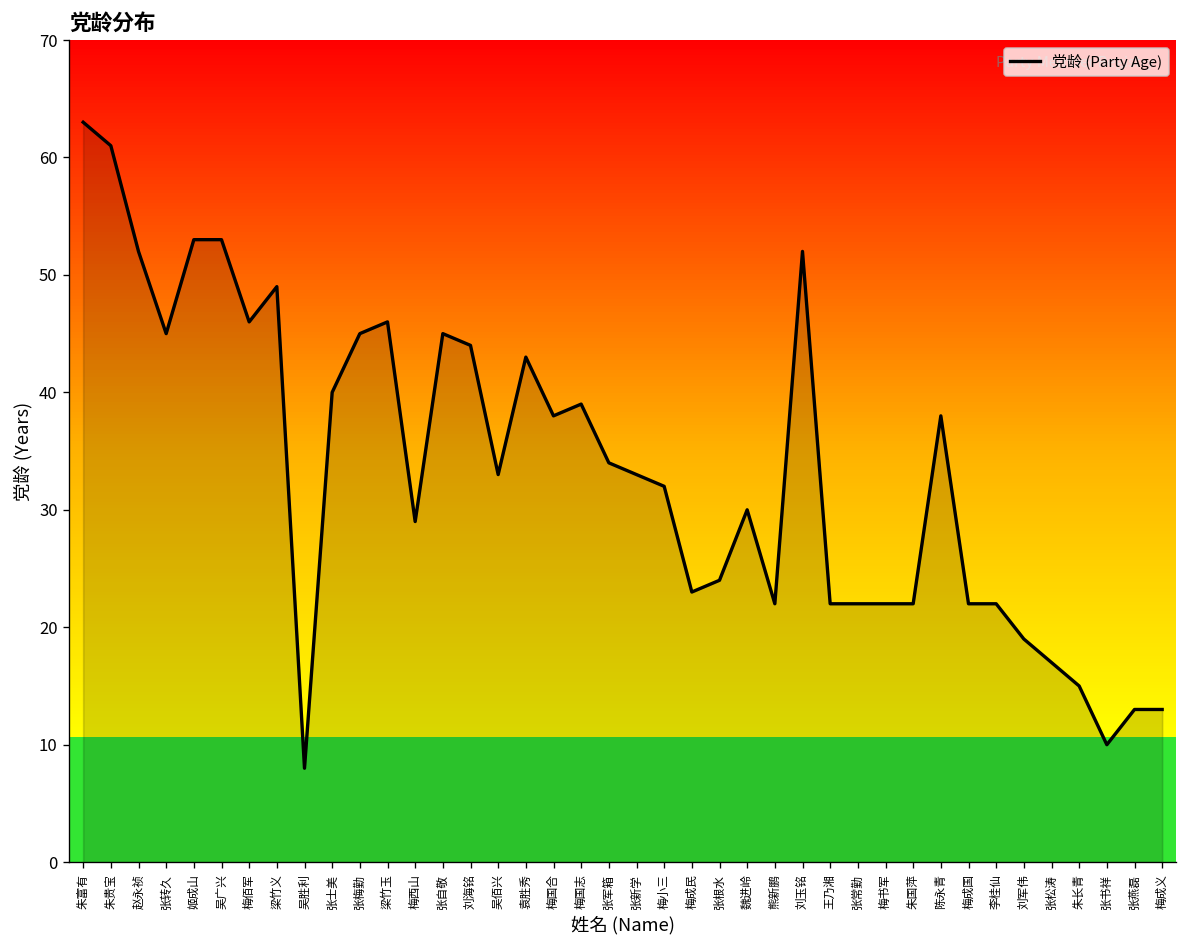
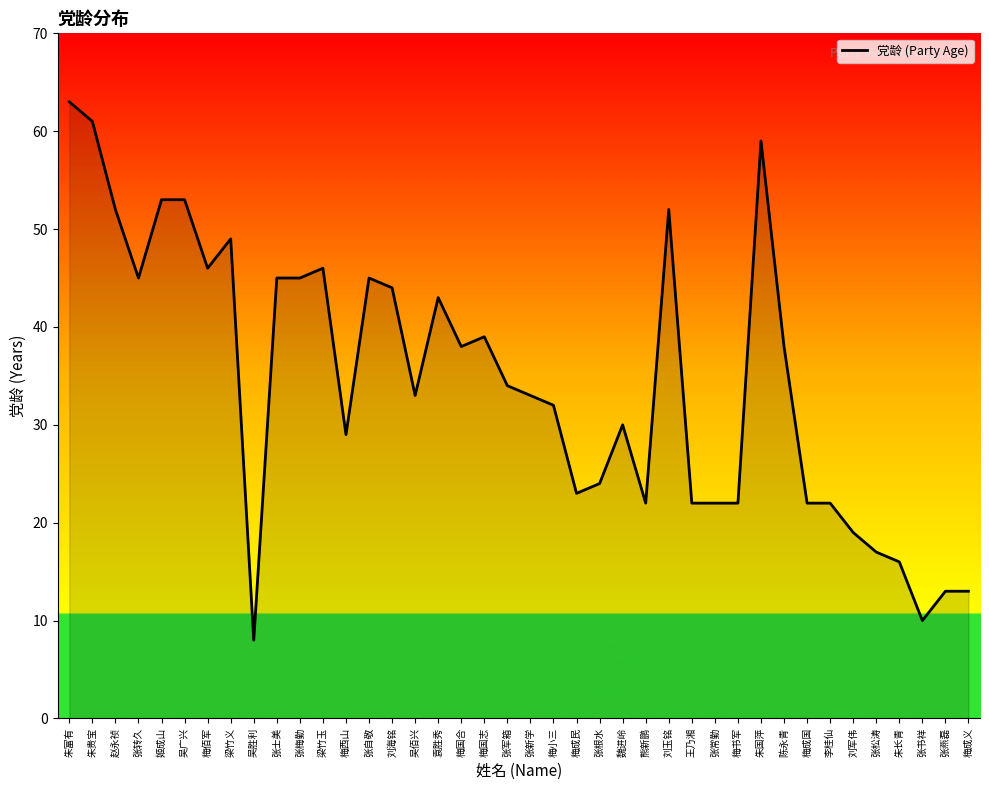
张士美: 40 -> 45
朱国萍: 22 -> 59
朱长青: 15 -> 16
